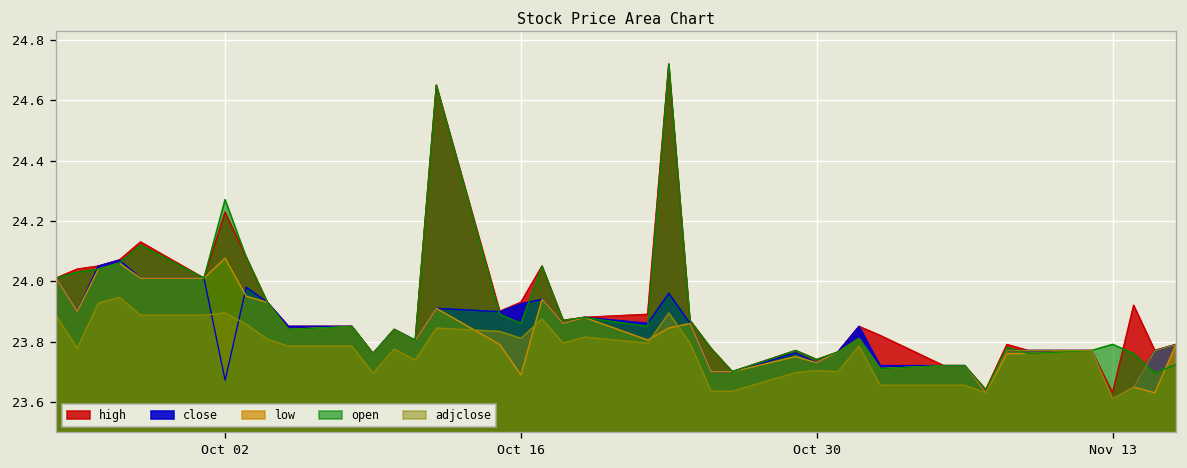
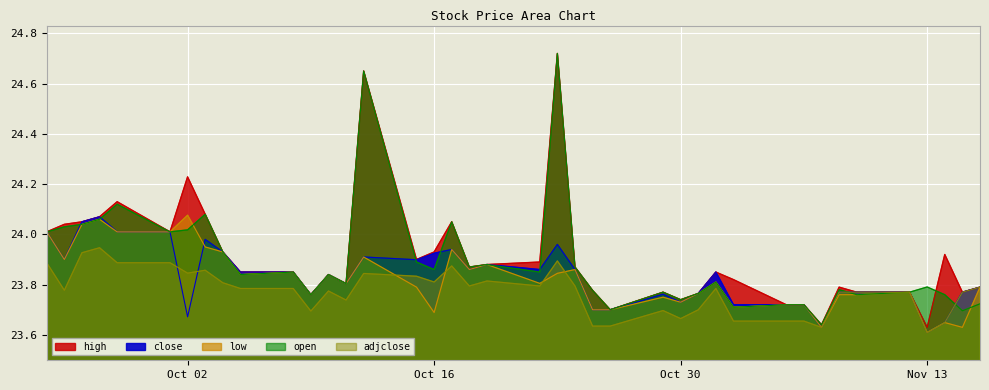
open, Oct 02: 24.27 -> 24.02
adjclose, Oct 02: 23.90 -> 23.85
adjclose, Oct 30: 23.70 -> 23.66
